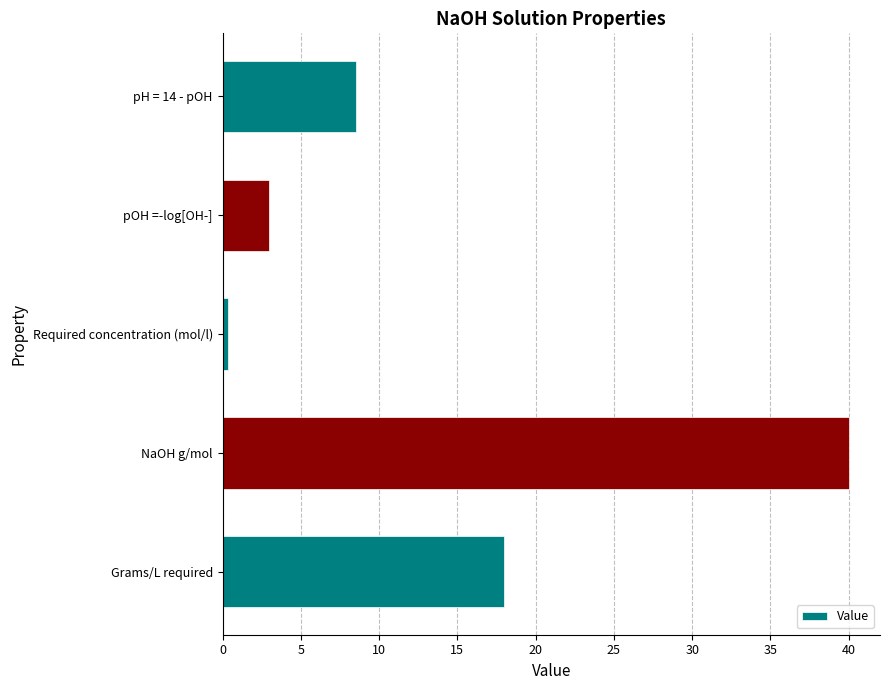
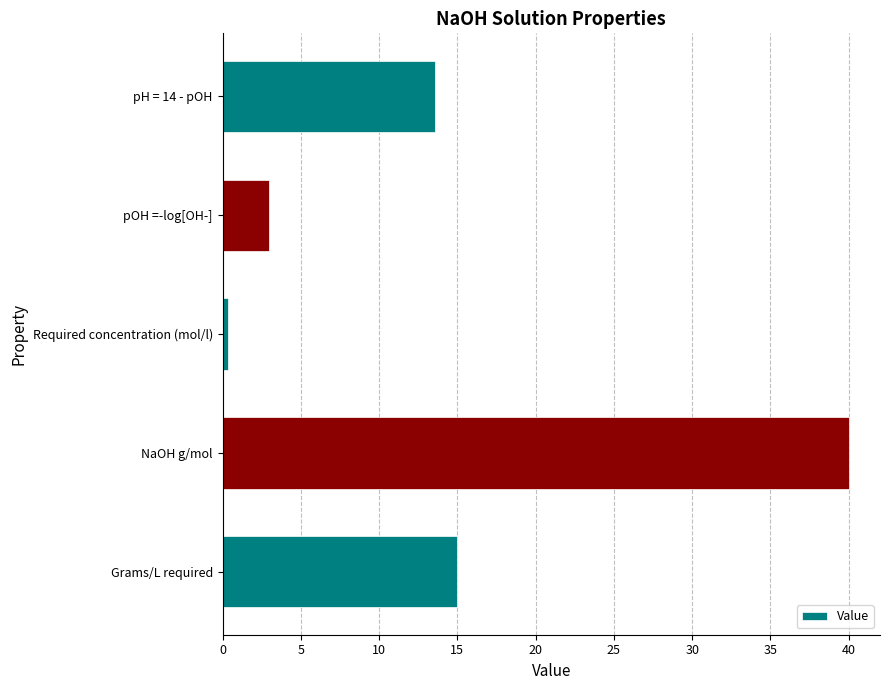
pH = 14 - pOH: 8.5 -> 13.6
Grams/L required: 18 -> 15
